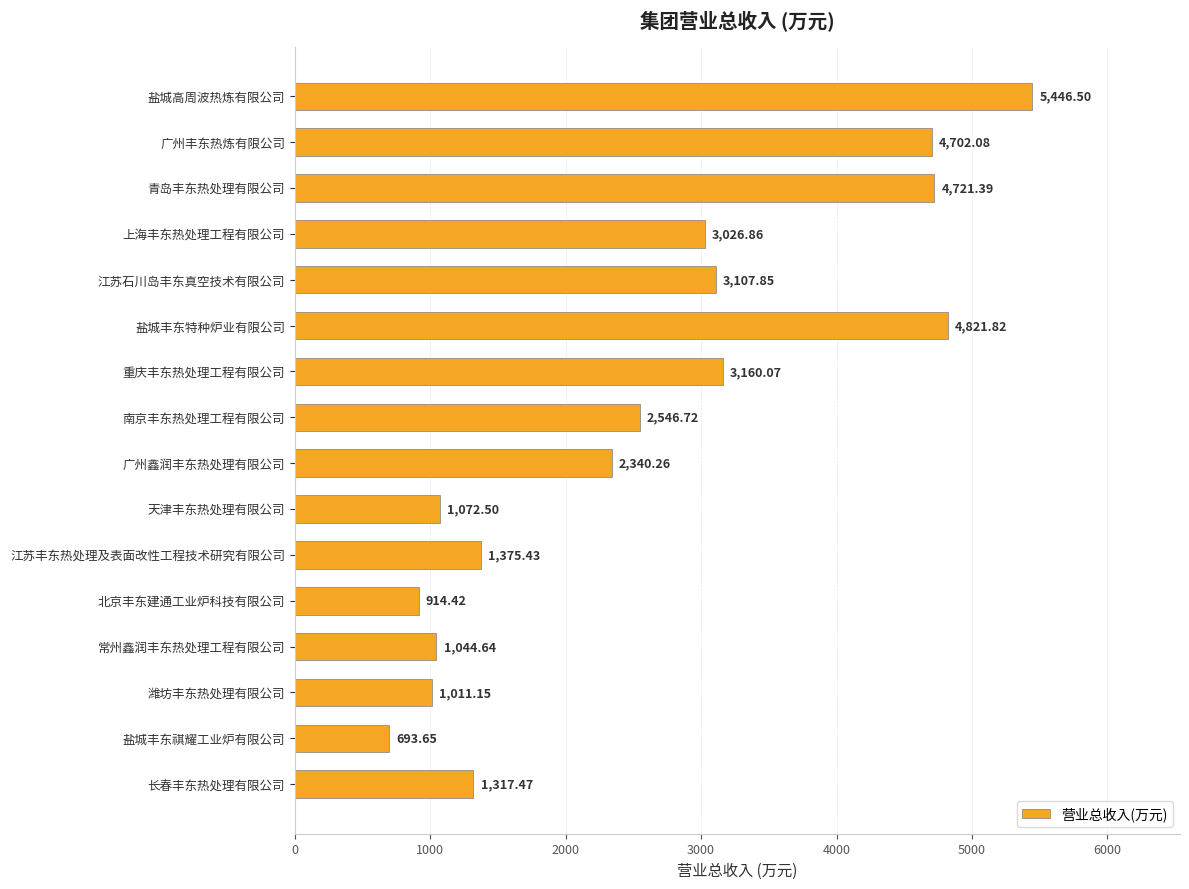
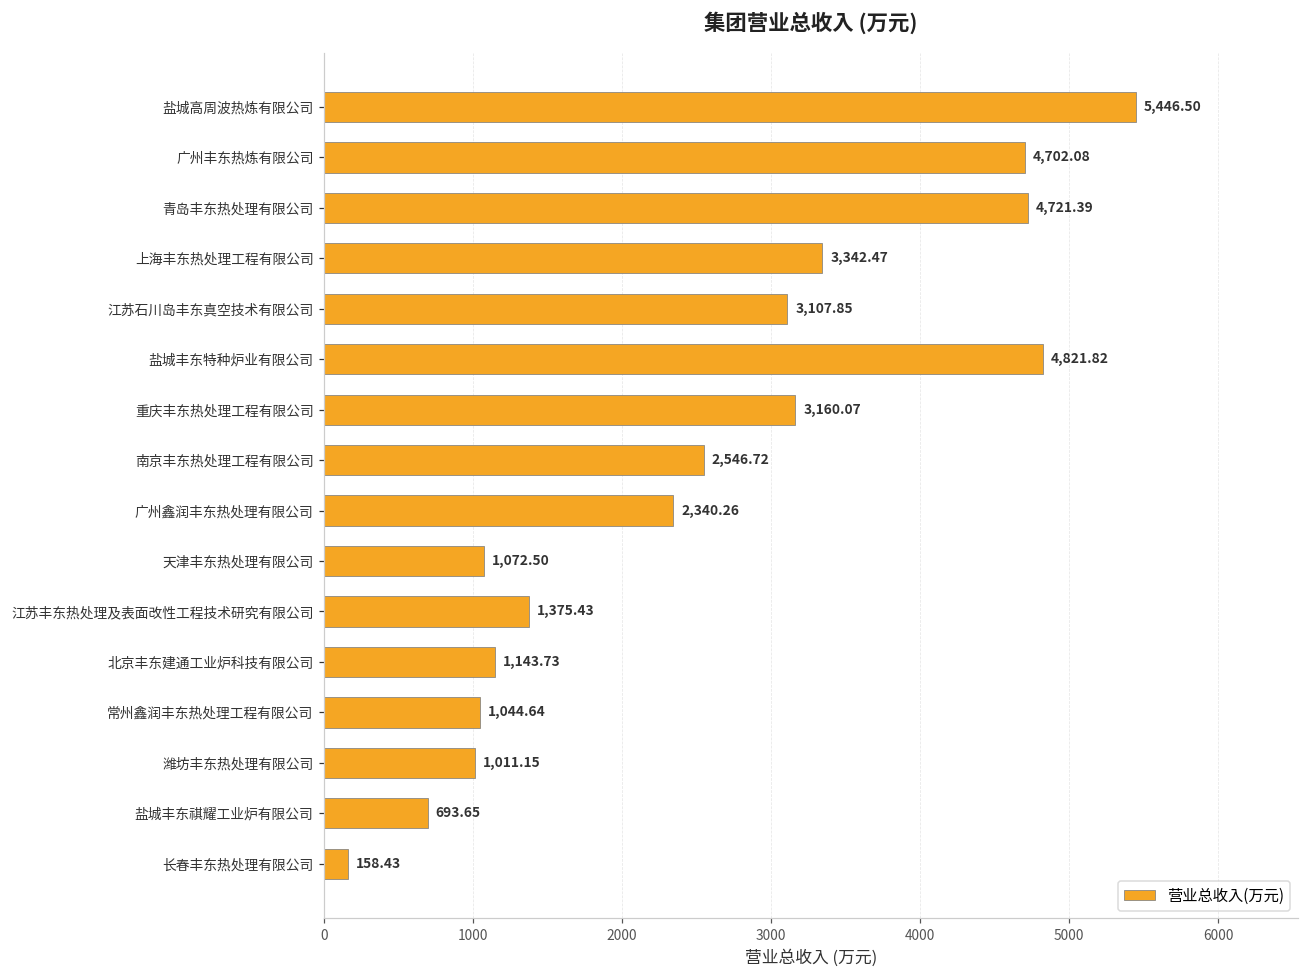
上海丰东热处理工程有限公司: 3,026.86 -> 3,342.47
北京丰东建通工业炉科技有限公司: 914.42 -> 1,143.73
长春丰东热处理有限公司: 1,317.47 -> 158.43
